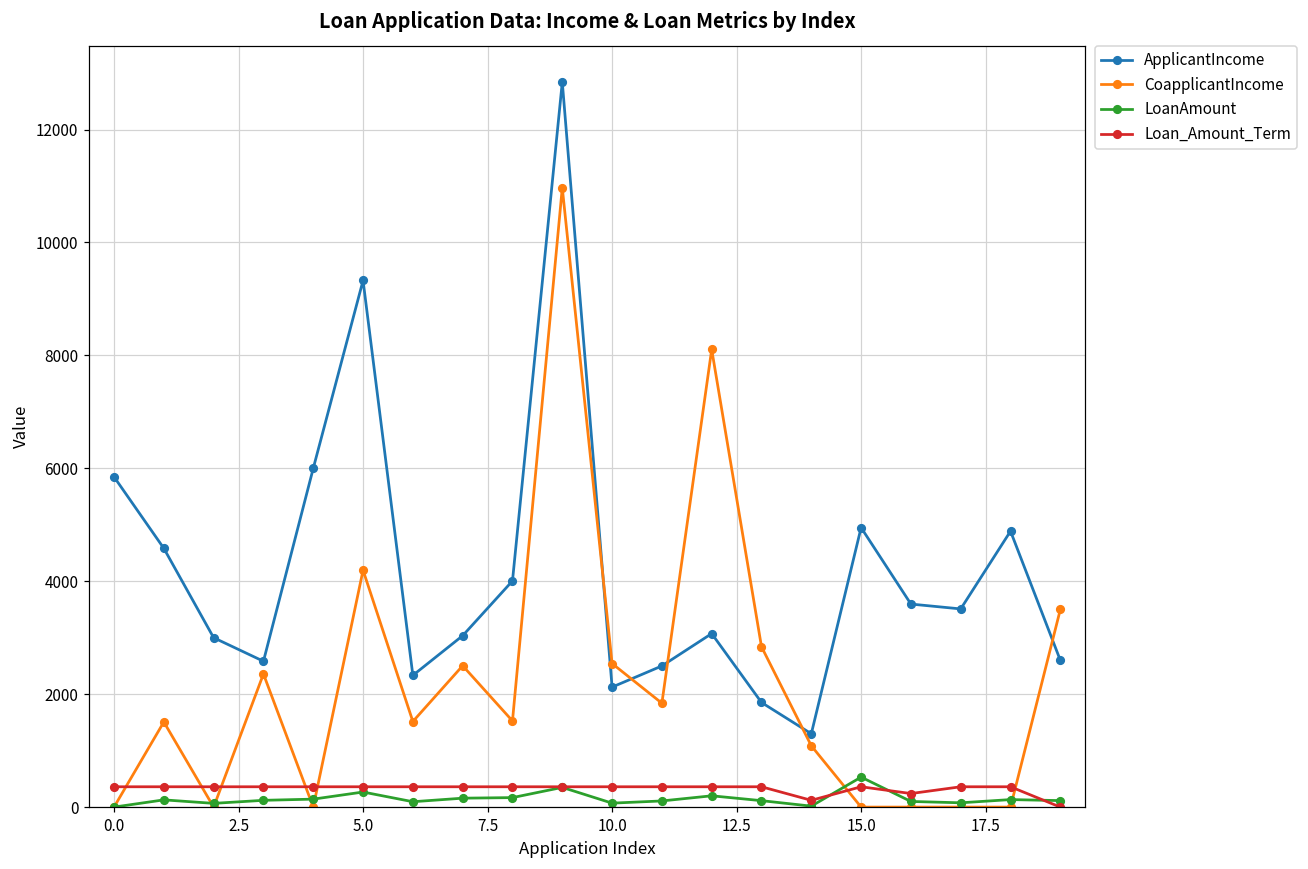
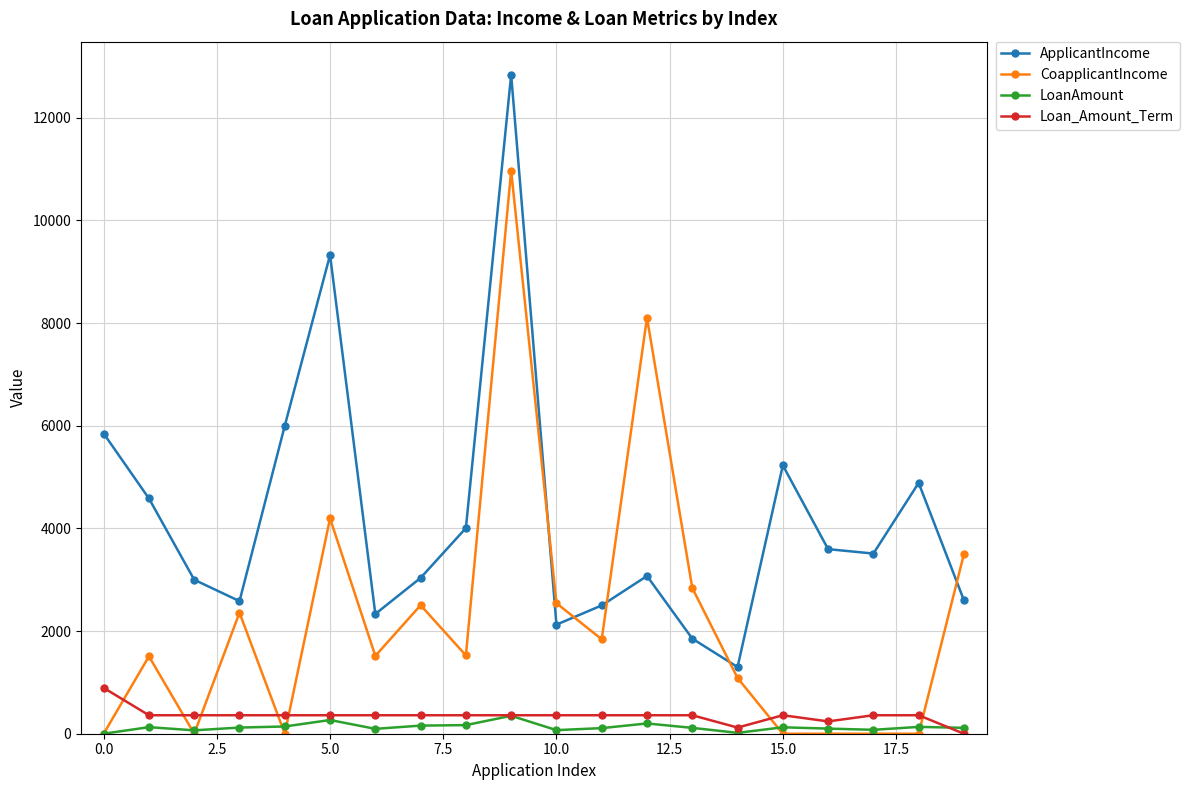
Loan_Amount_Term, 0.0: 400 -> 900
ApplicantIncome, 15.0: 5000 -> 5200
LoanAmount, 15.0: 500 -> 100
